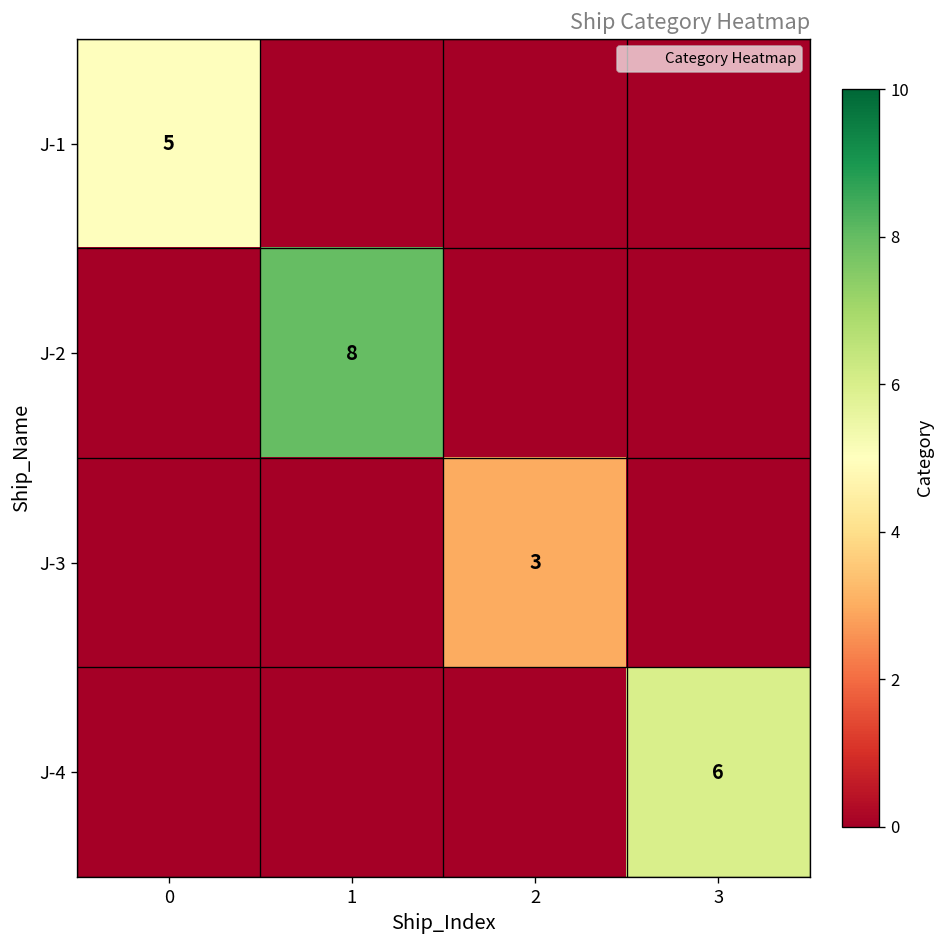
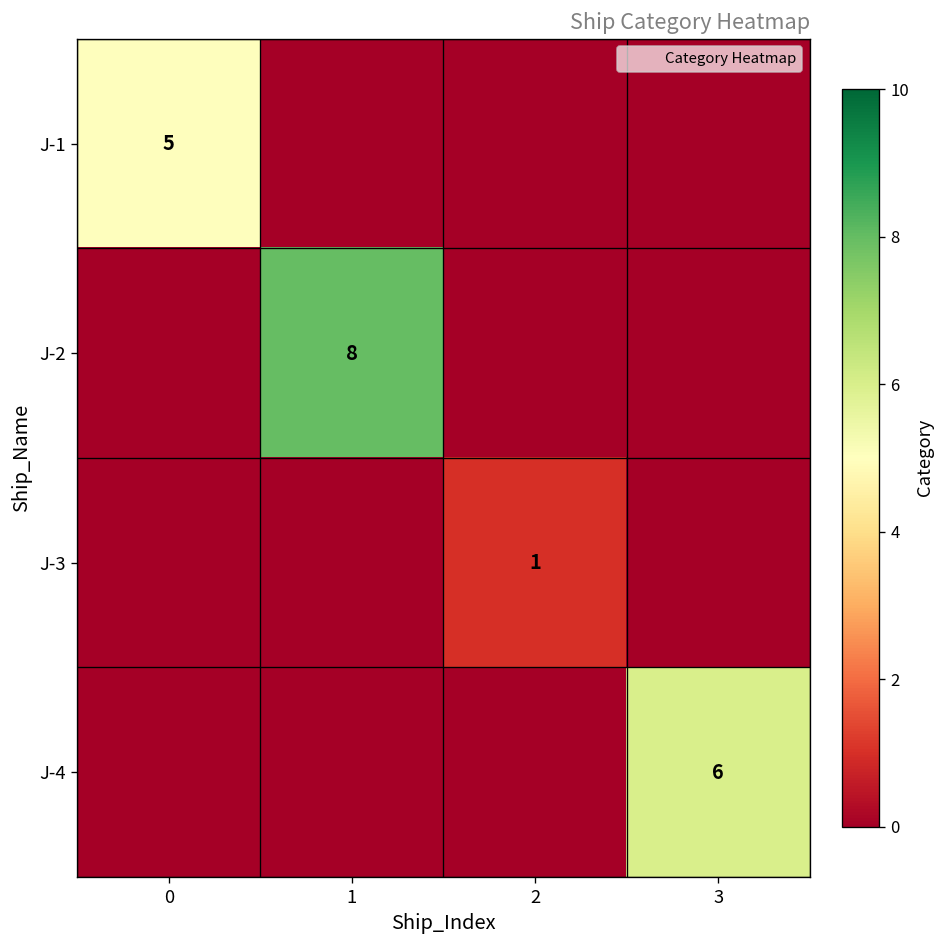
J-3, 2: 3 -> 1
